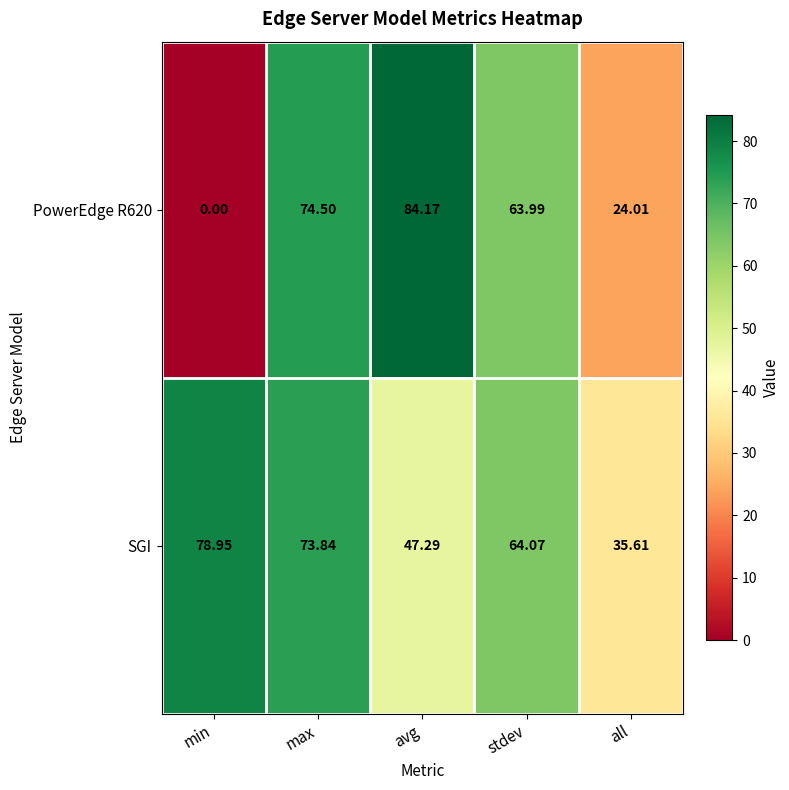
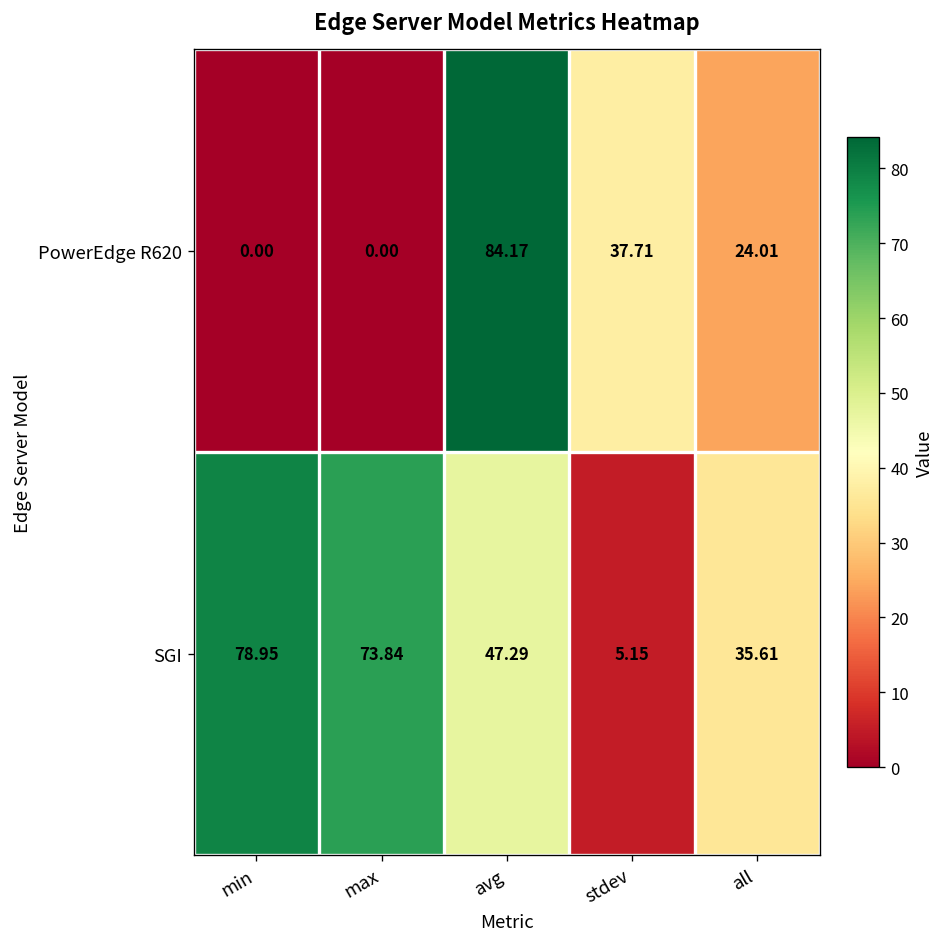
PowerEdge R620, max: 74.50 -> 0.00
PowerEdge R620, stdev: 63.99 -> 37.71
SGI, stdev: 64.07 -> 5.15
